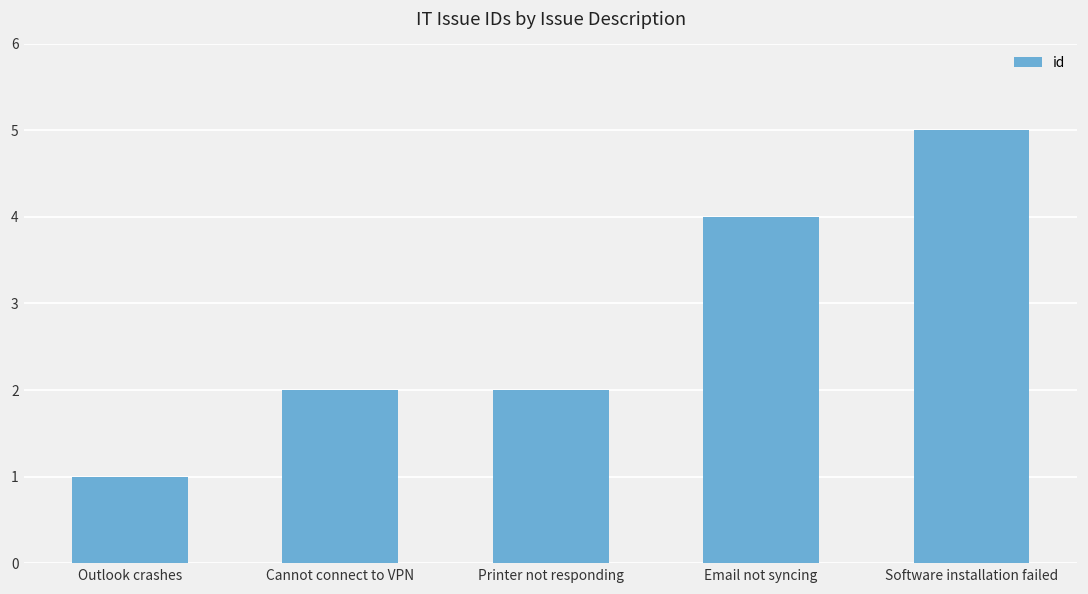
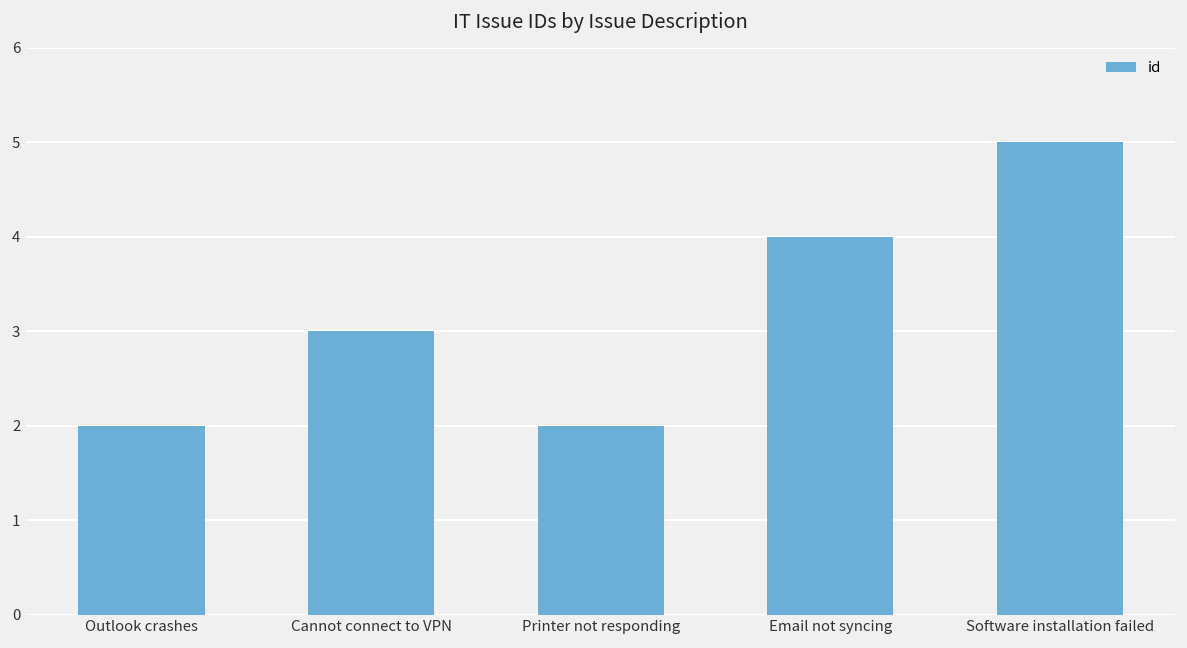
Outlook crashes: 1 -> 2
Cannot connect to VPN: 2 -> 3
